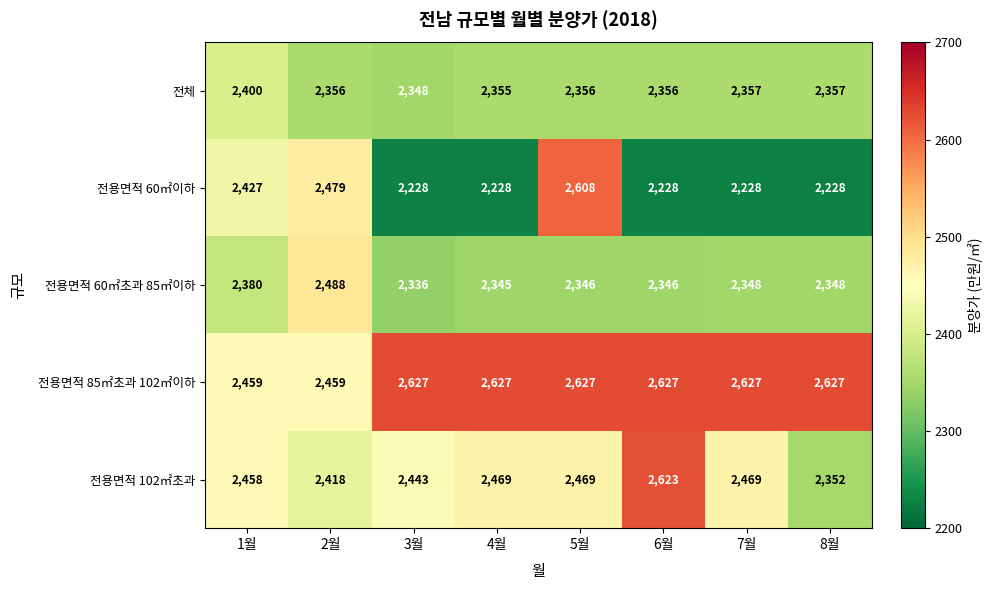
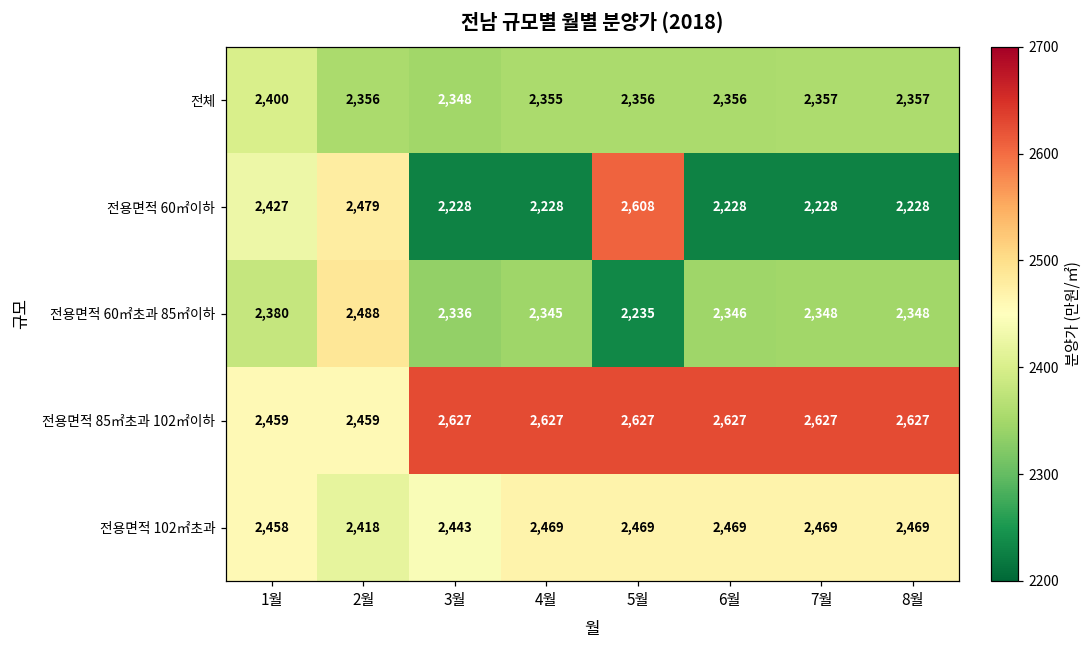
전용면적 60㎡초과 85㎡이하, 5월: 2,346 -> 2,235
전용면적 102㎡초과, 6월: 2,623 -> 2,469
전용면적 102㎡초과, 8월: 2,352 -> 2,469
